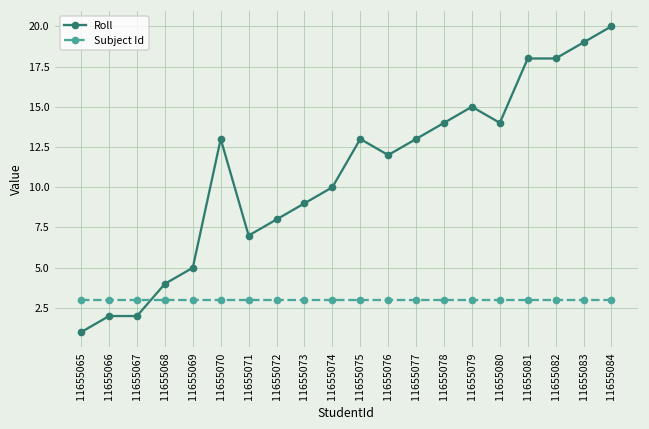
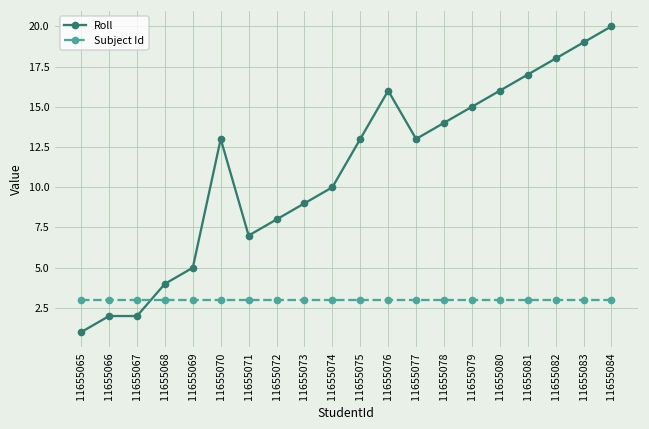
Roll, 11655076: 12 -> 16
Roll, 11655080: 14 -> 16
Roll, 11655081: 18 -> 17
